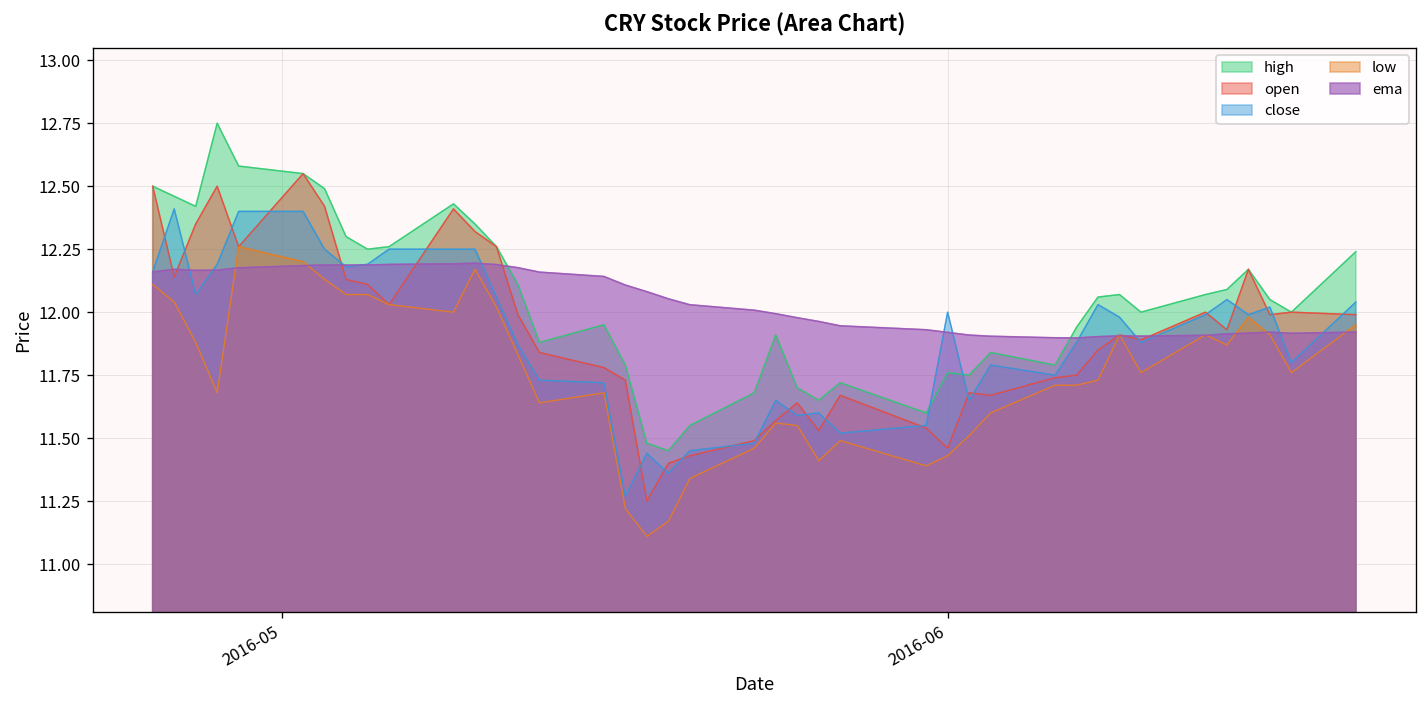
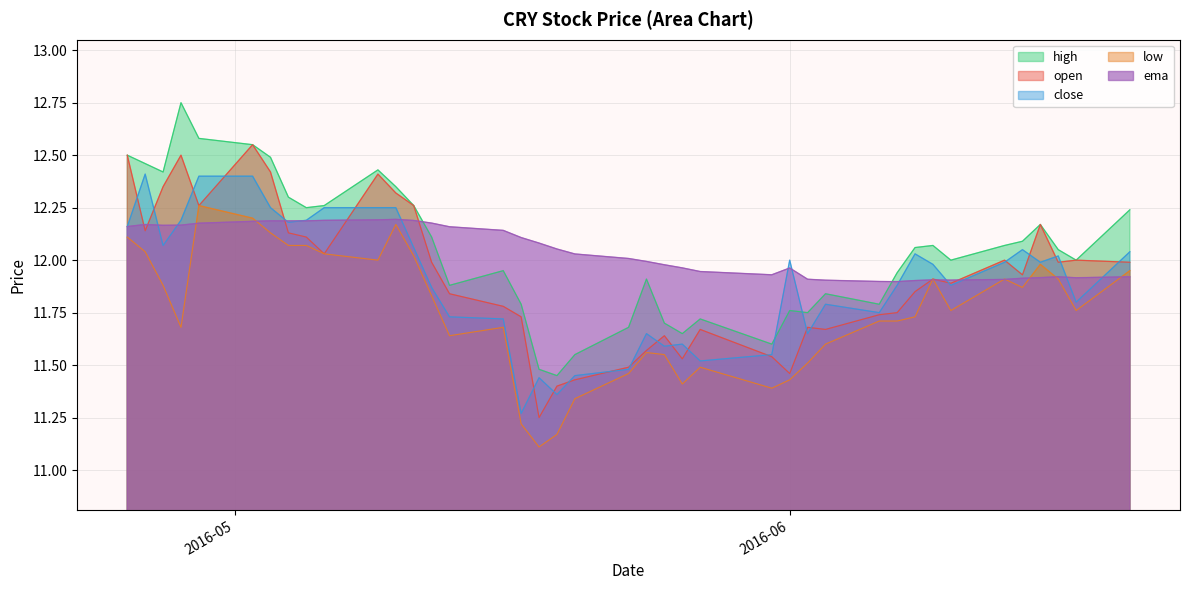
ema, 2016-06: 11.92 -> 11.96
